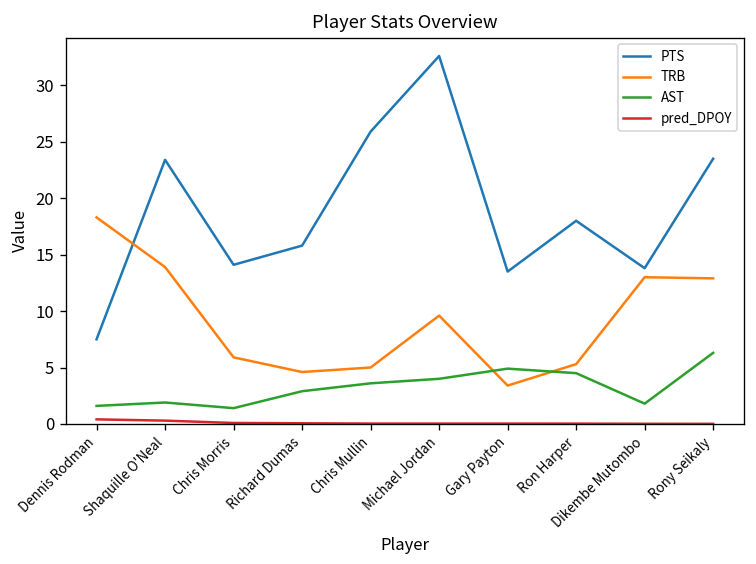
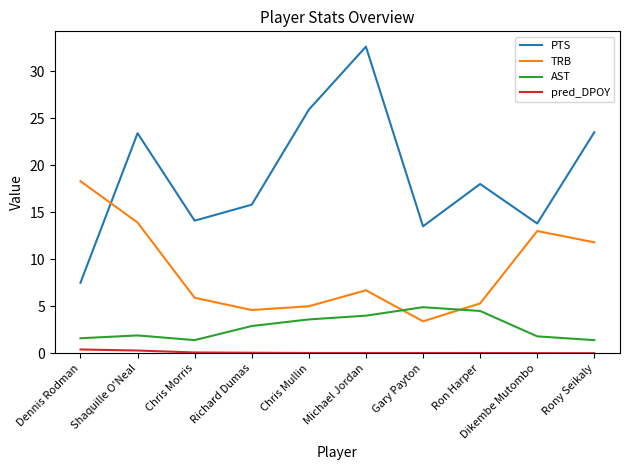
TRB, Michael Jordan: 10 -> 7
TRB, Rony Seikaly: 13 -> 12
AST, Rony Seikaly: 6 -> 1
